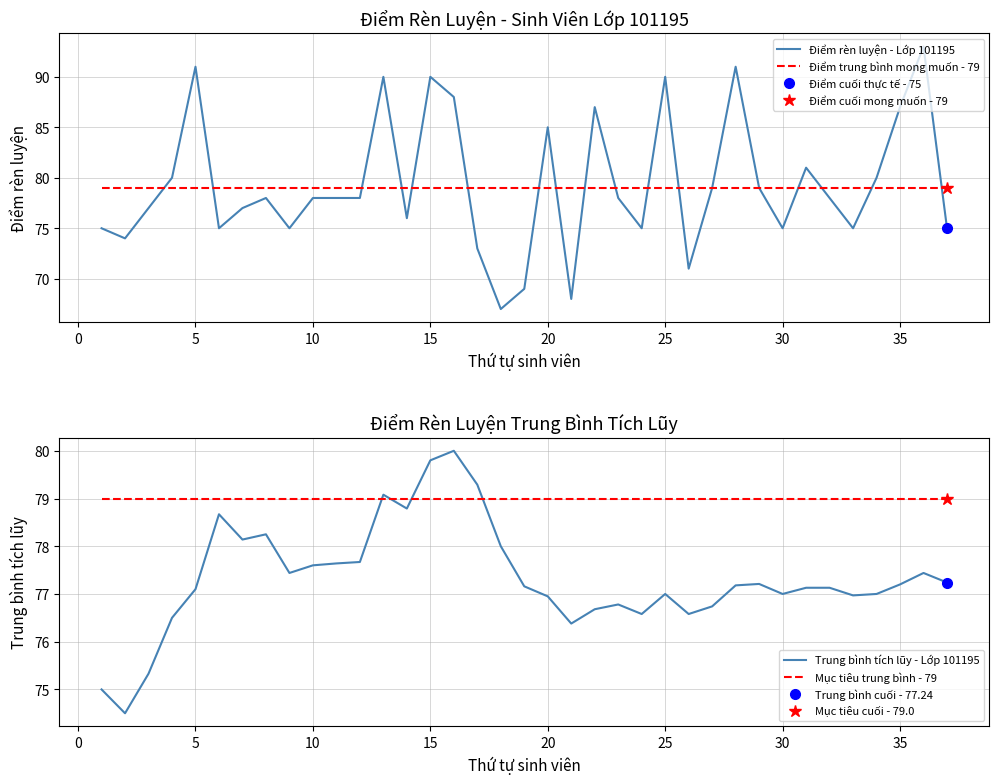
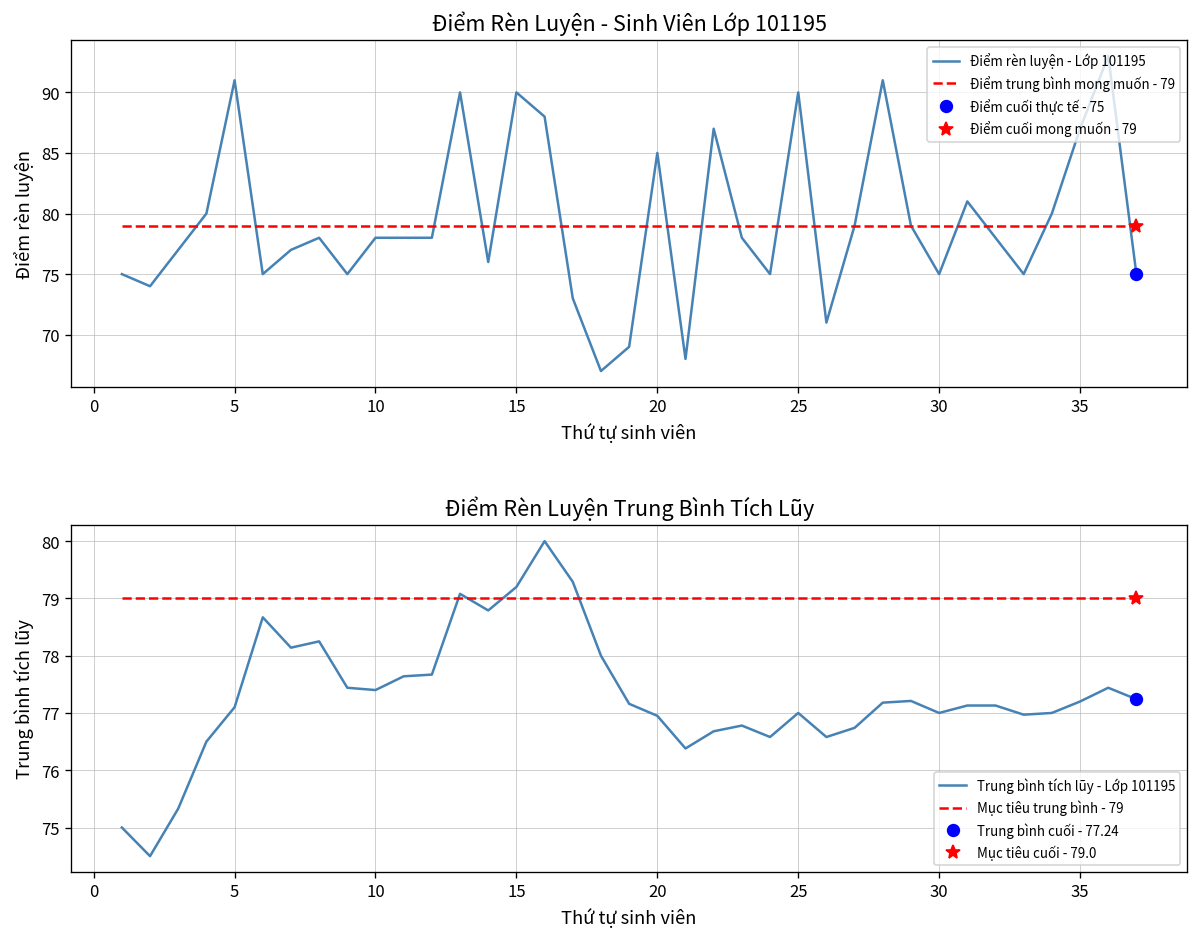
Điểm Rèn Luyện Trung Bình Tích Lũy, Trung bình tích lũy - Lớp 101195, 10: 77.6 -> 77.4
Điểm Rèn Luyện Trung Bình Tích Lũy, Trung bình tích lũy - Lớp 101195, 15: 79.8 -> 79.2
